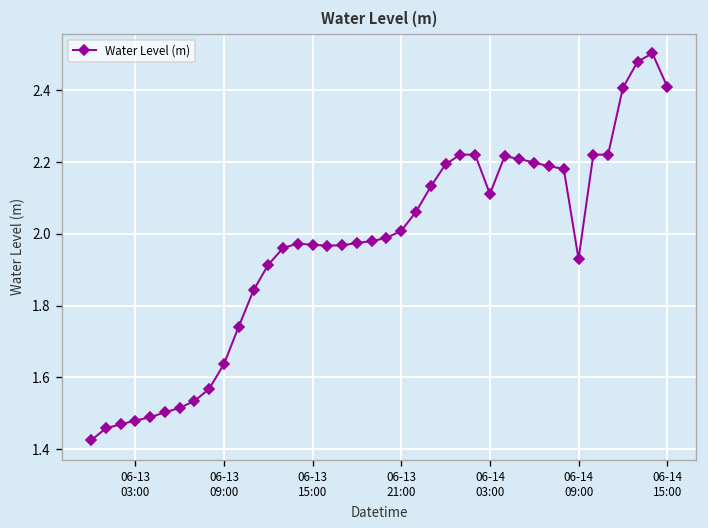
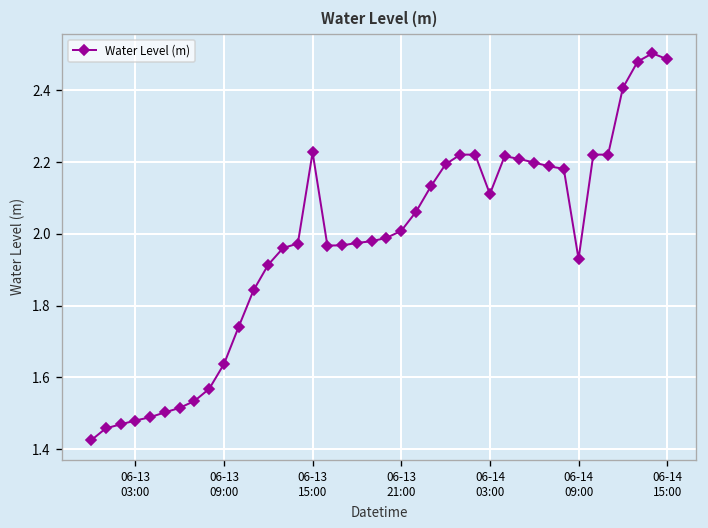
06-13 15:00: 1.97 -> 2.23
06-14 15:00: 2.41 -> 2.49
